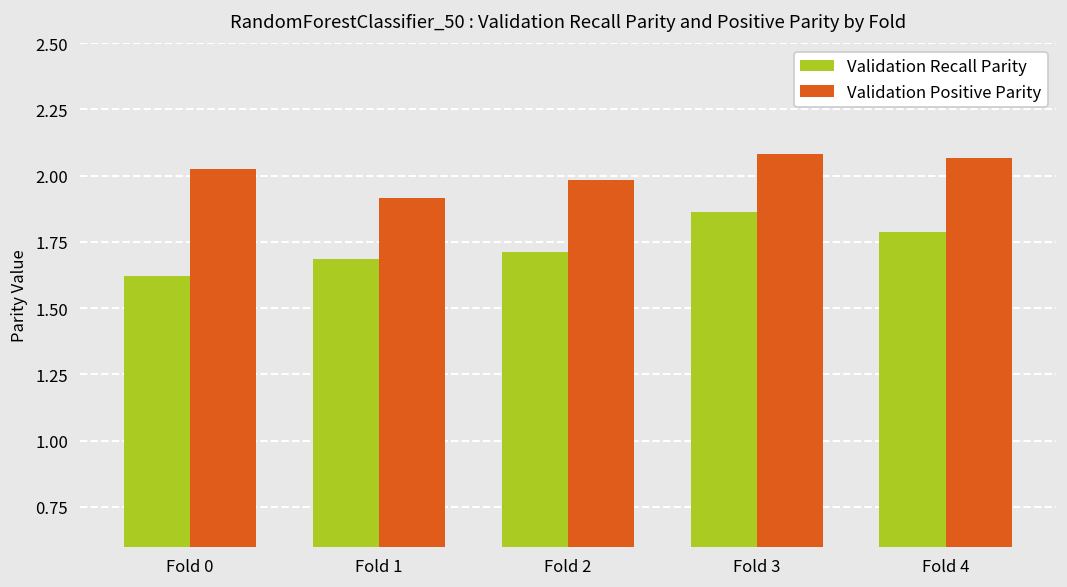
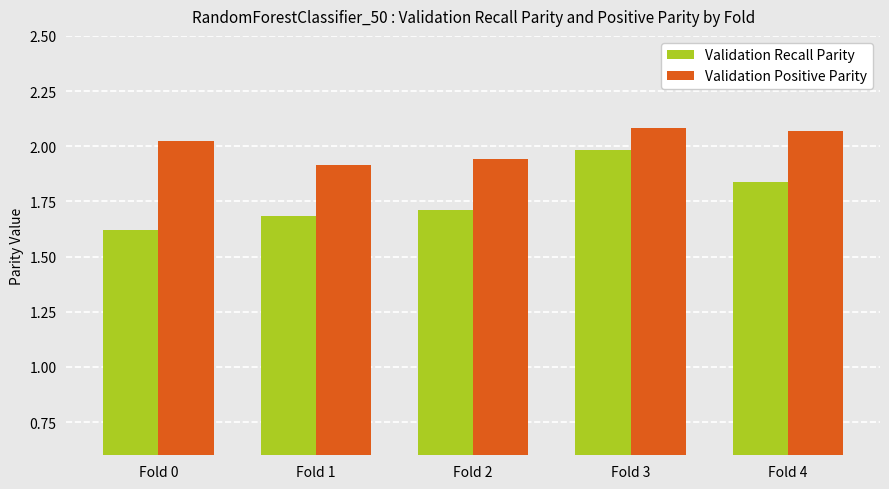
Validation Positive Parity, Fold 2: 1.98 -> 1.94
Validation Recall Parity, Fold 3: 1.86 -> 1.98
Validation Recall Parity, Fold 4: 1.79 -> 1.84
